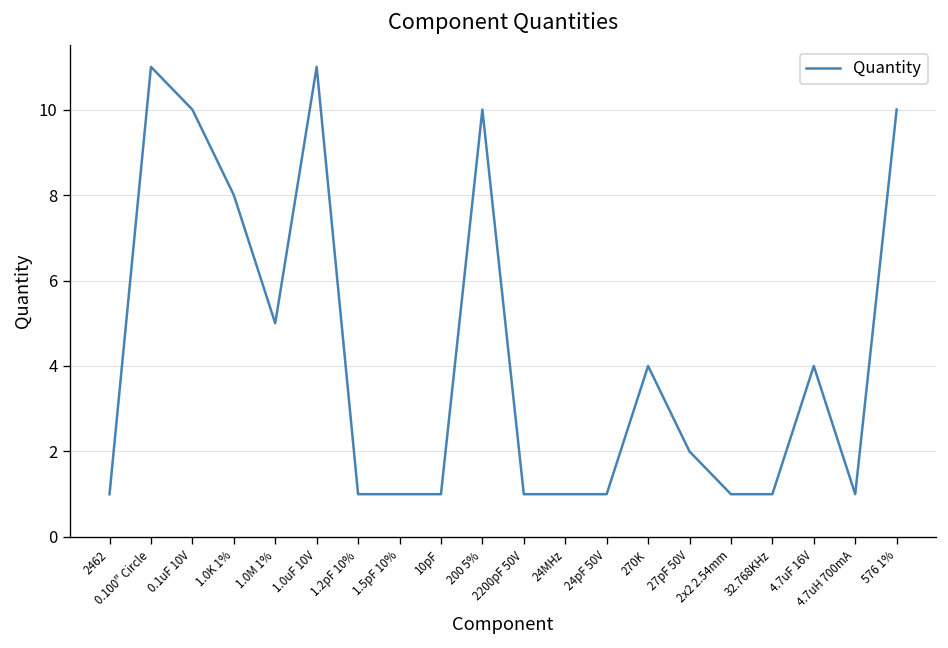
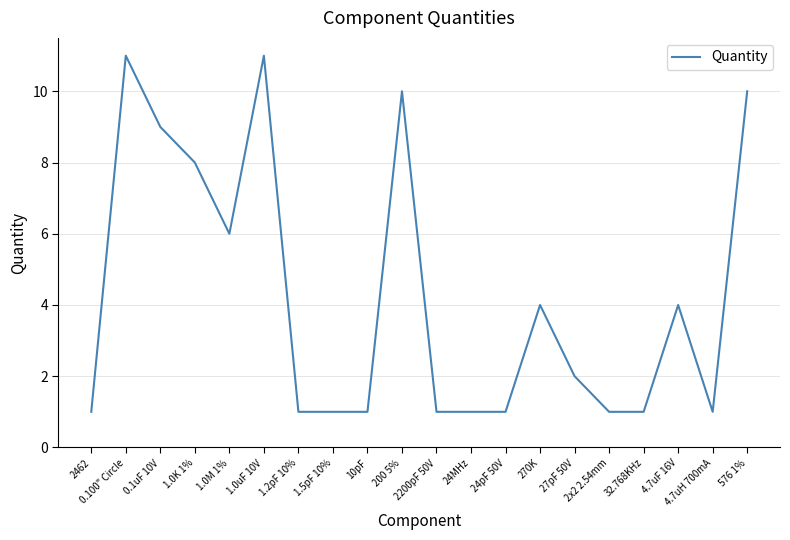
0.1uF 10V: 10 -> 9
1.0M 1%: 5 -> 6
